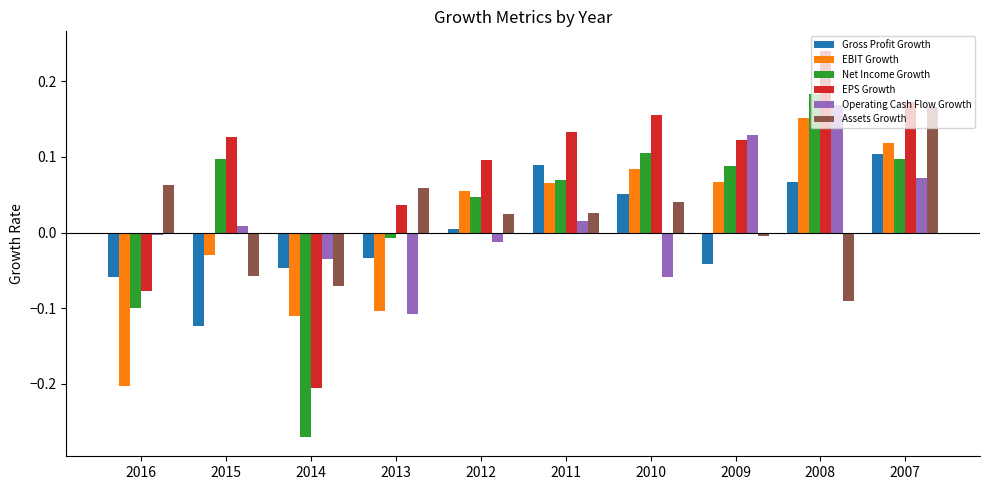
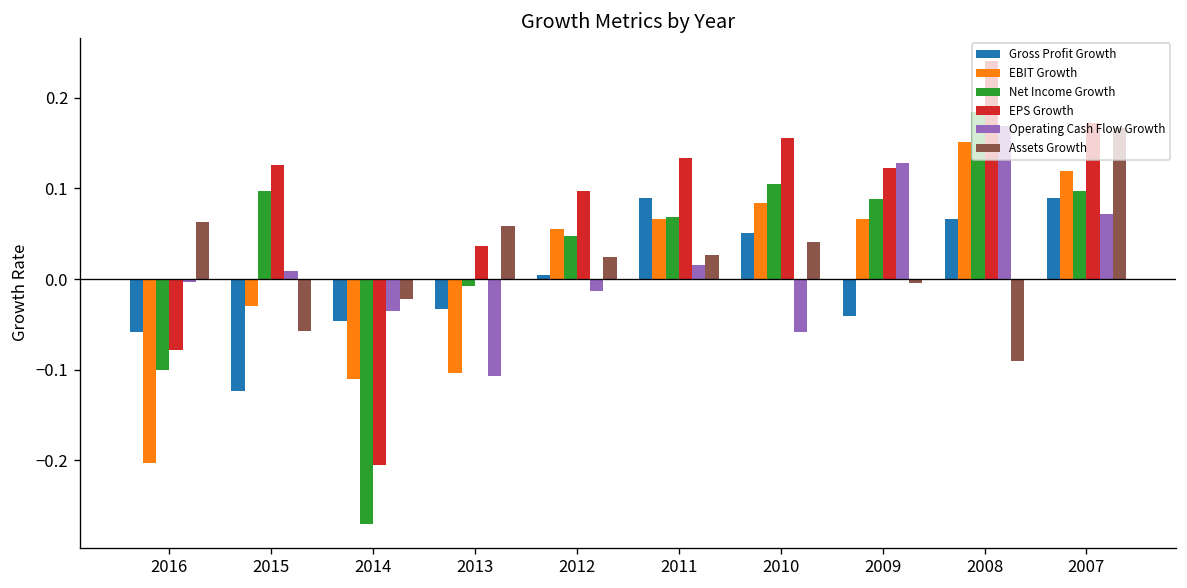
Assets Growth, 2014: -0.07 -> -0.02
Gross Profit Growth, 2007: 0.10 -> 0.09
